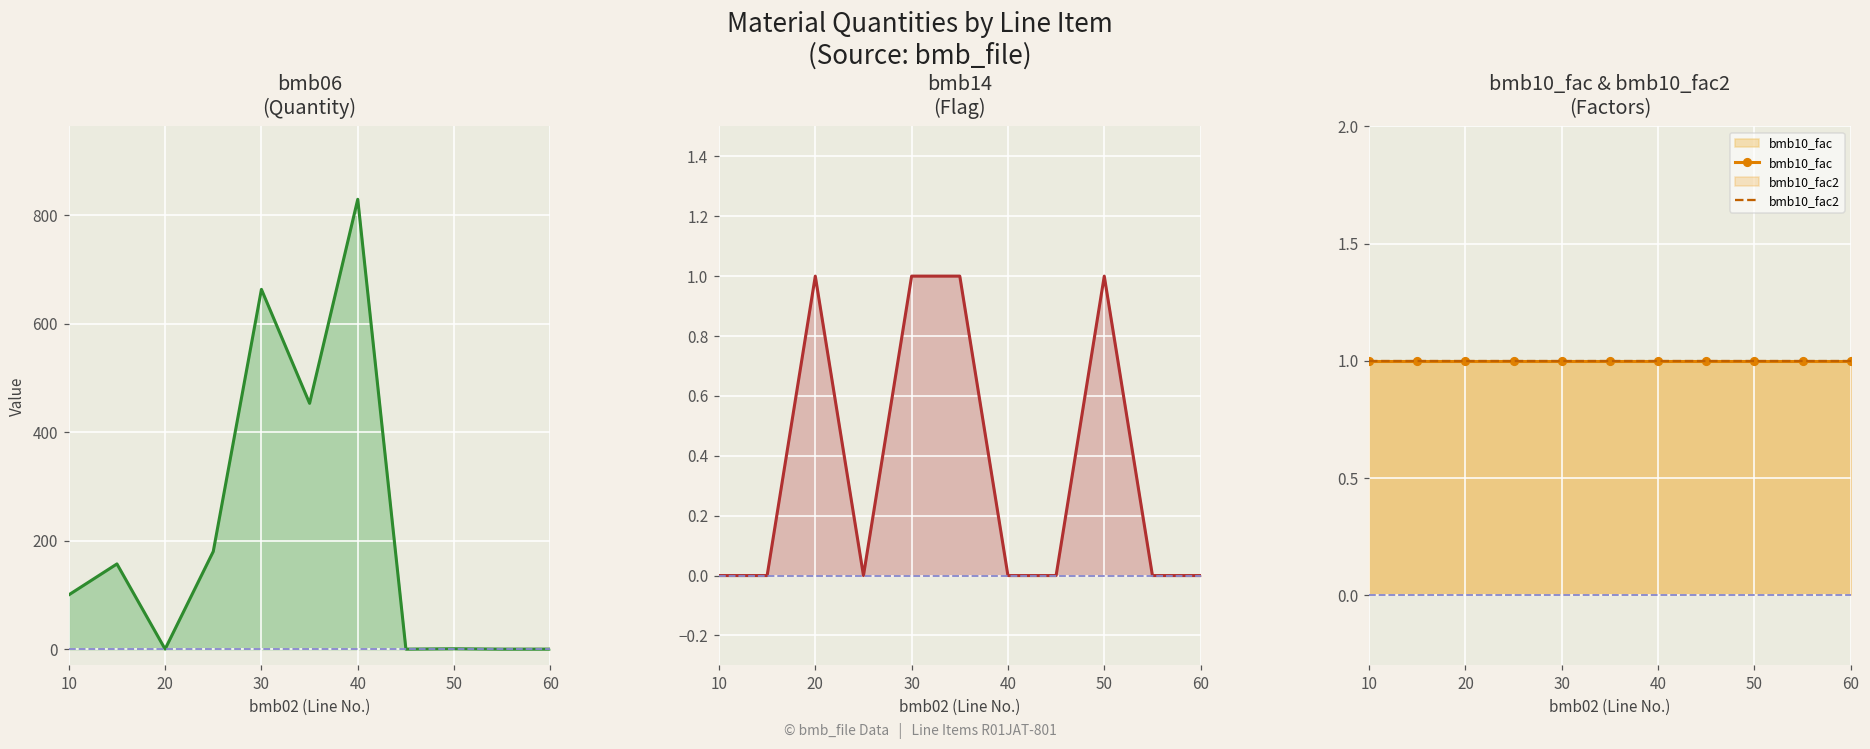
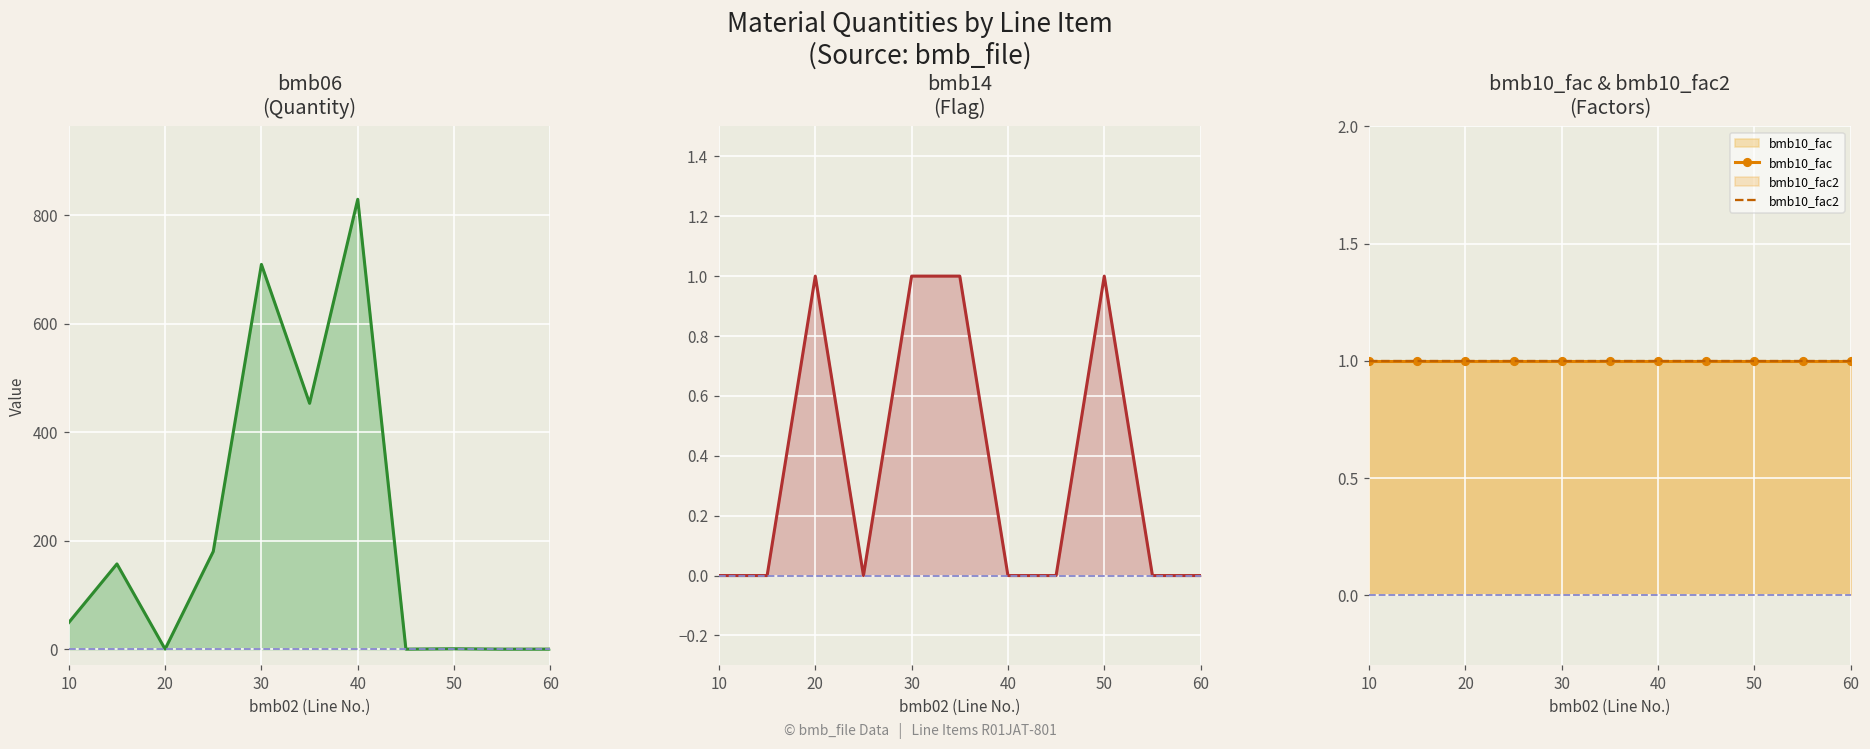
bmb06 (Quantity), 10: 100 -> 50
bmb06 (Quantity), 30: 660 -> 710
